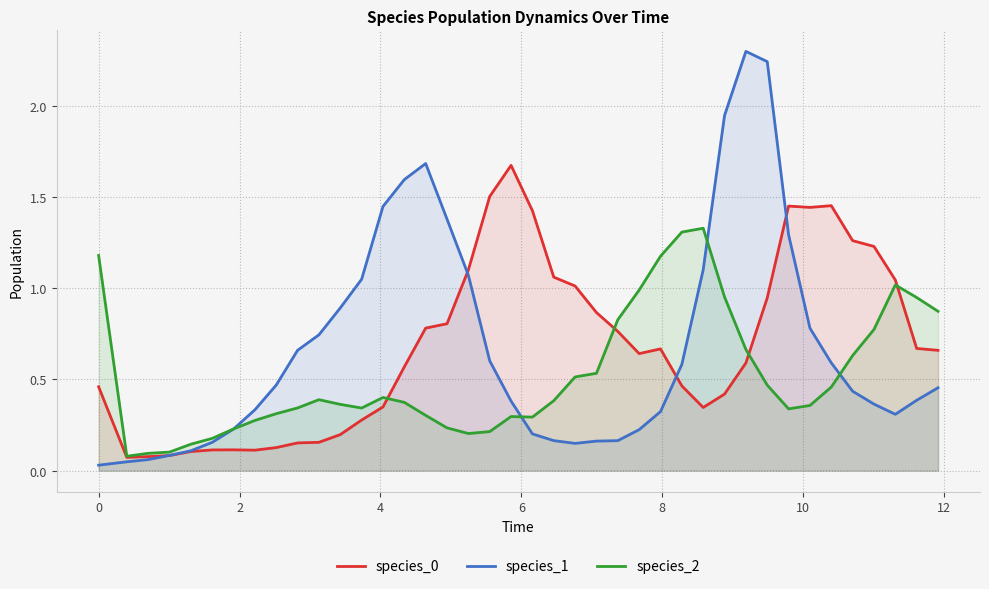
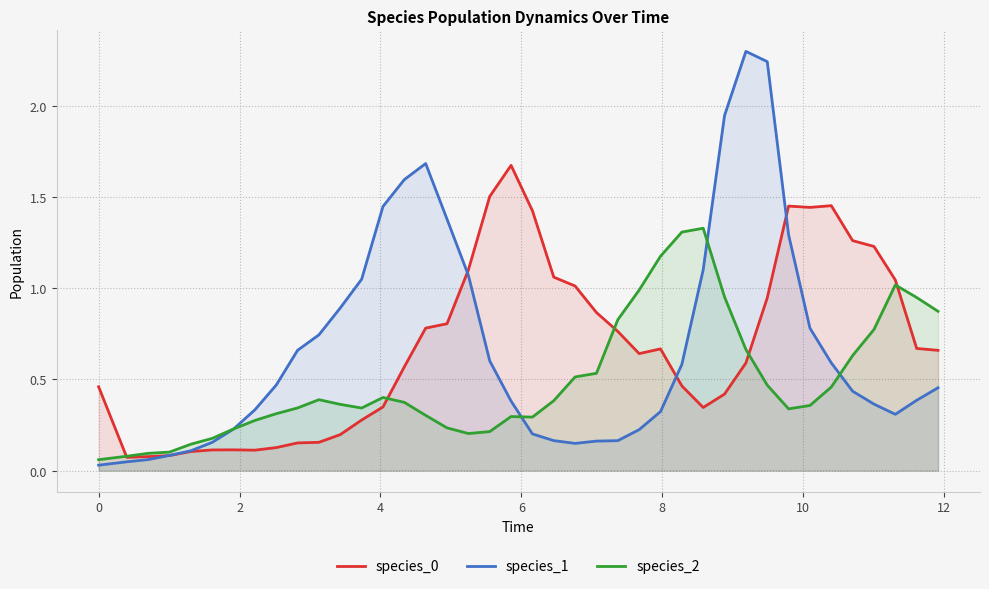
species_2, 0: 1.18 -> 0.06
